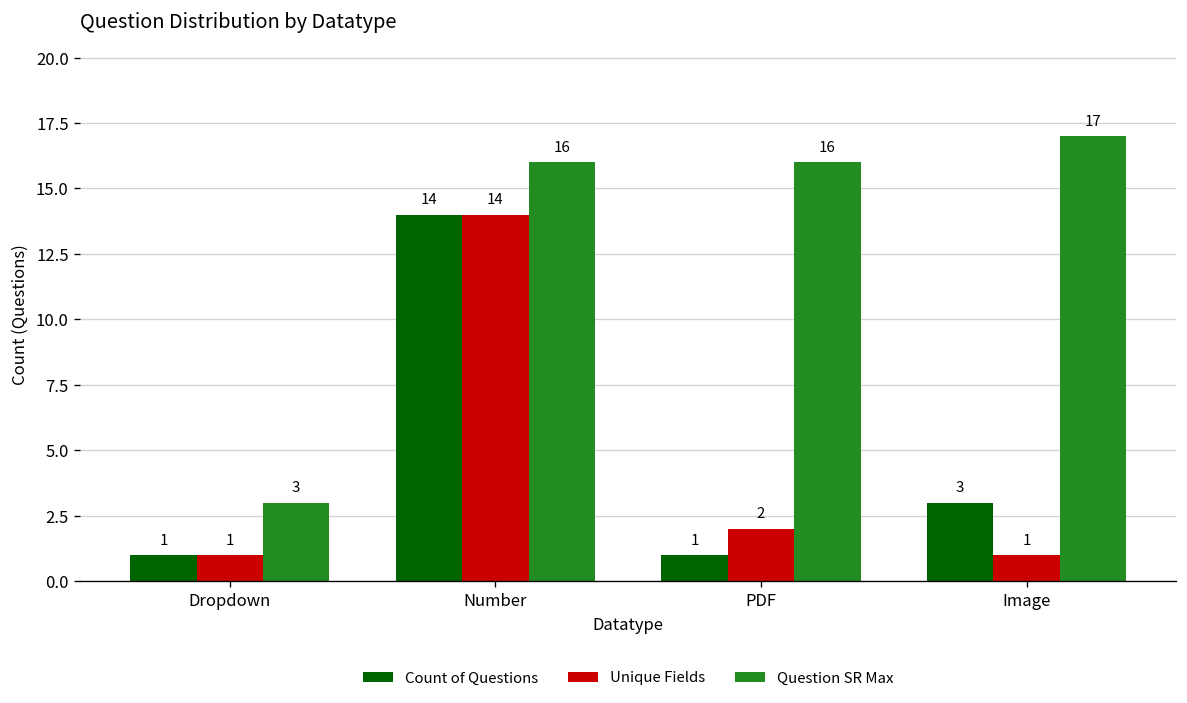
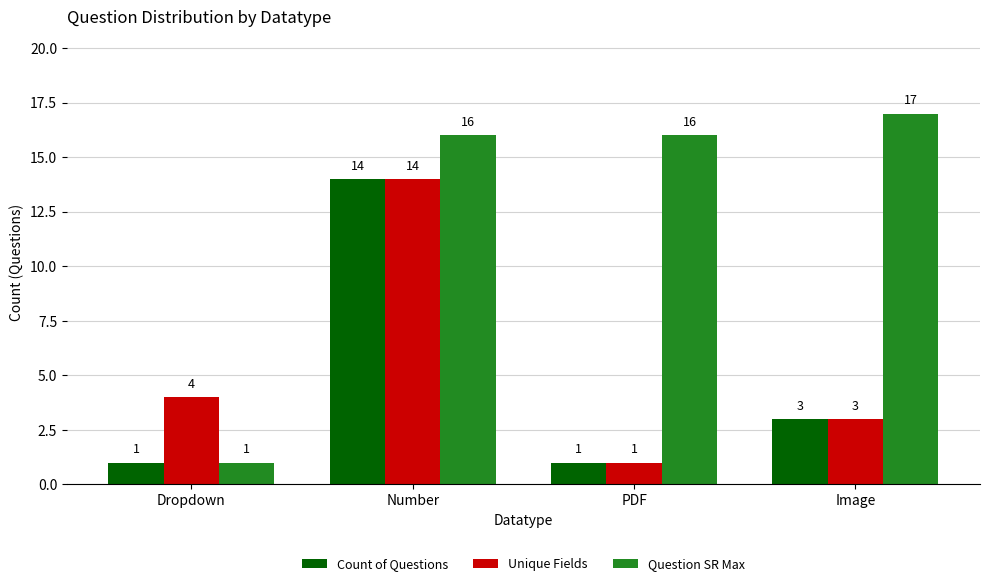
Unique Fields, Dropdown: 1 -> 4
Question SR Max, Dropdown: 3 -> 1
Unique Fields, PDF: 2 -> 1
Unique Fields, Image: 1 -> 3
